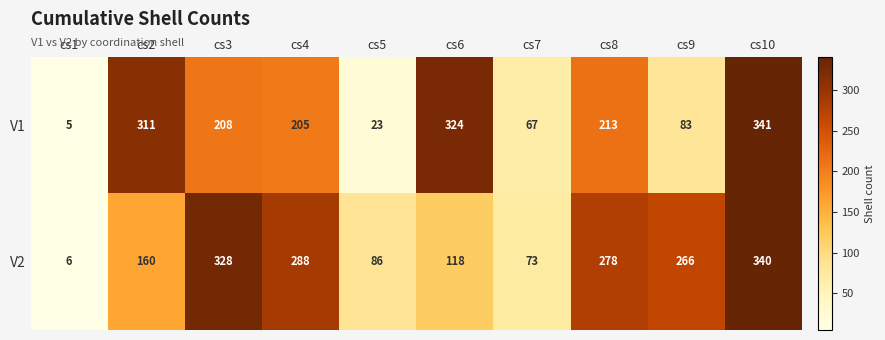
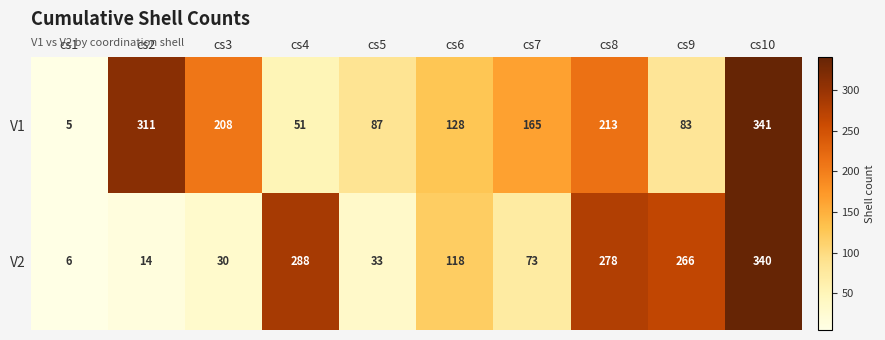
V1, cs4: 205 -> 51
V1, cs5: 23 -> 87
V1, cs6: 324 -> 128
V1, cs7: 67 -> 165
V2, cs2: 160 -> 14
V2, cs3: 328 -> 30
V2, cs5: 86 -> 33
